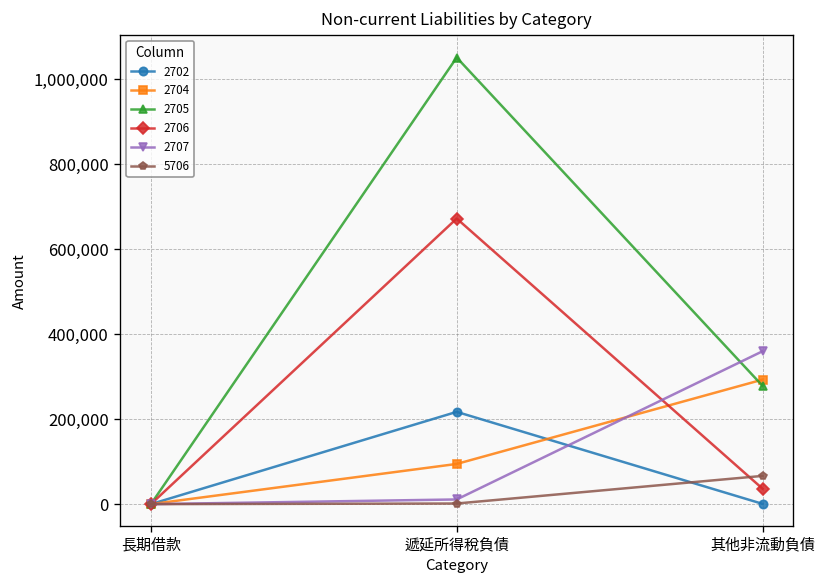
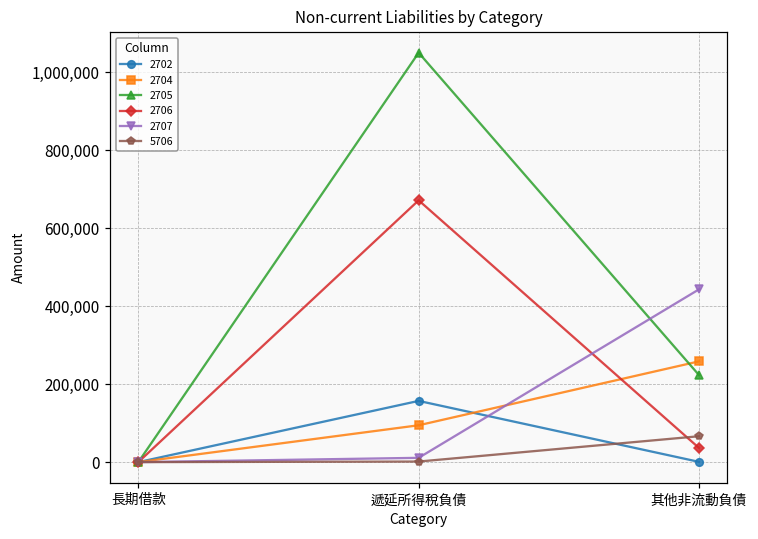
2702, 遞延所得稅負債: 220,000 -> 160,000
2704, 其他非流動負債: 290,000 -> 260,000
2705, 其他非流動負債: 280,000 -> 220,000
2707, 其他非流動負債: 360,000 -> 440,000
